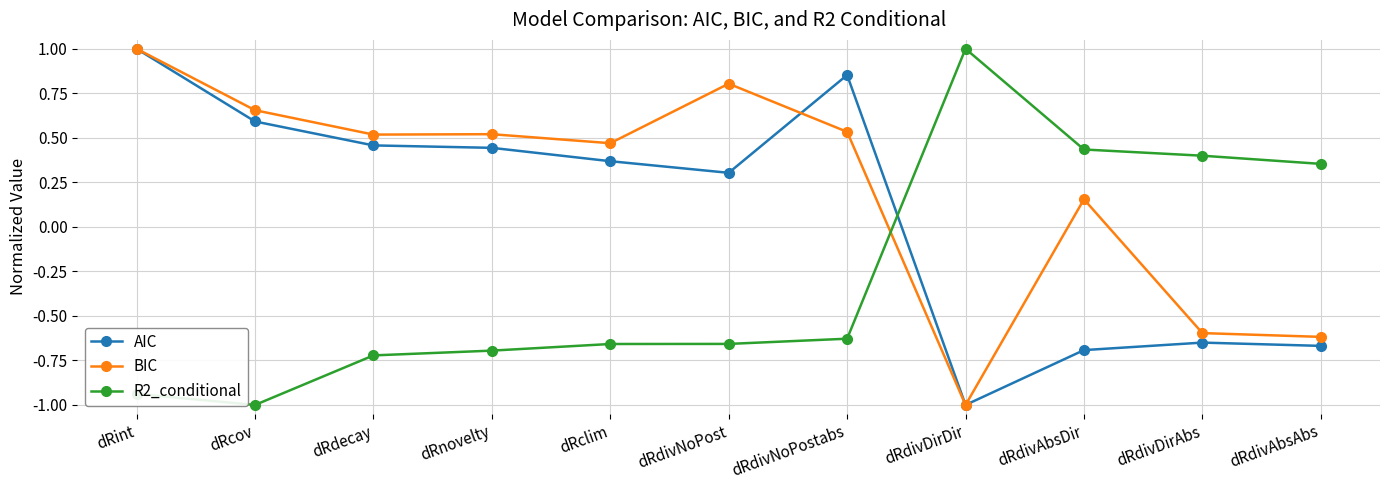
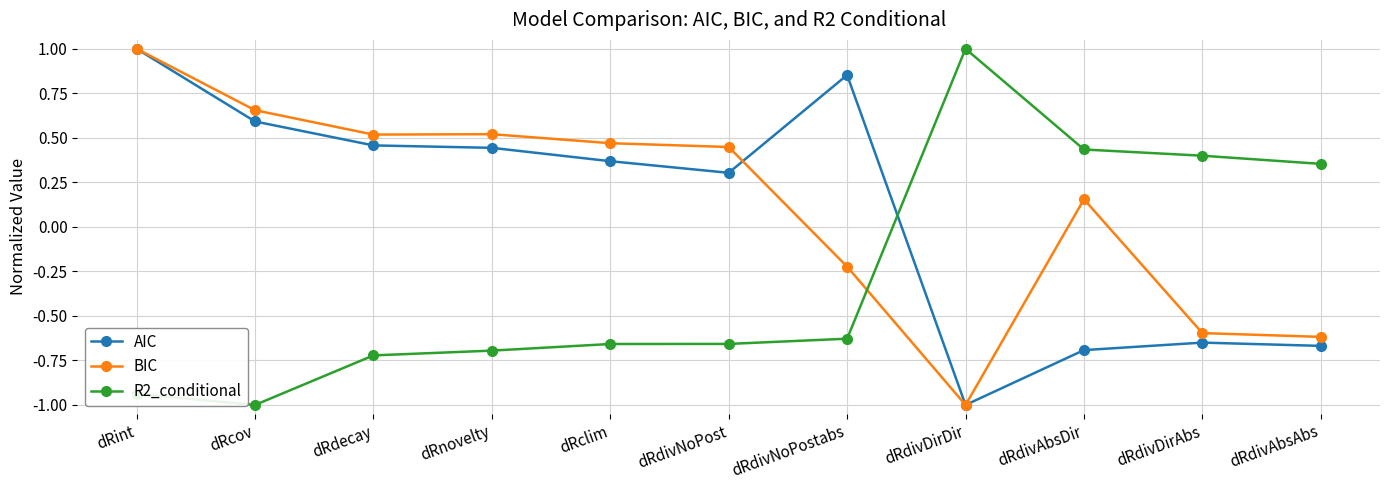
BIC, dRdivNoPost: 0.80 -> 0.45
BIC, dRdivNoPostabs: 0.53 -> -0.22
